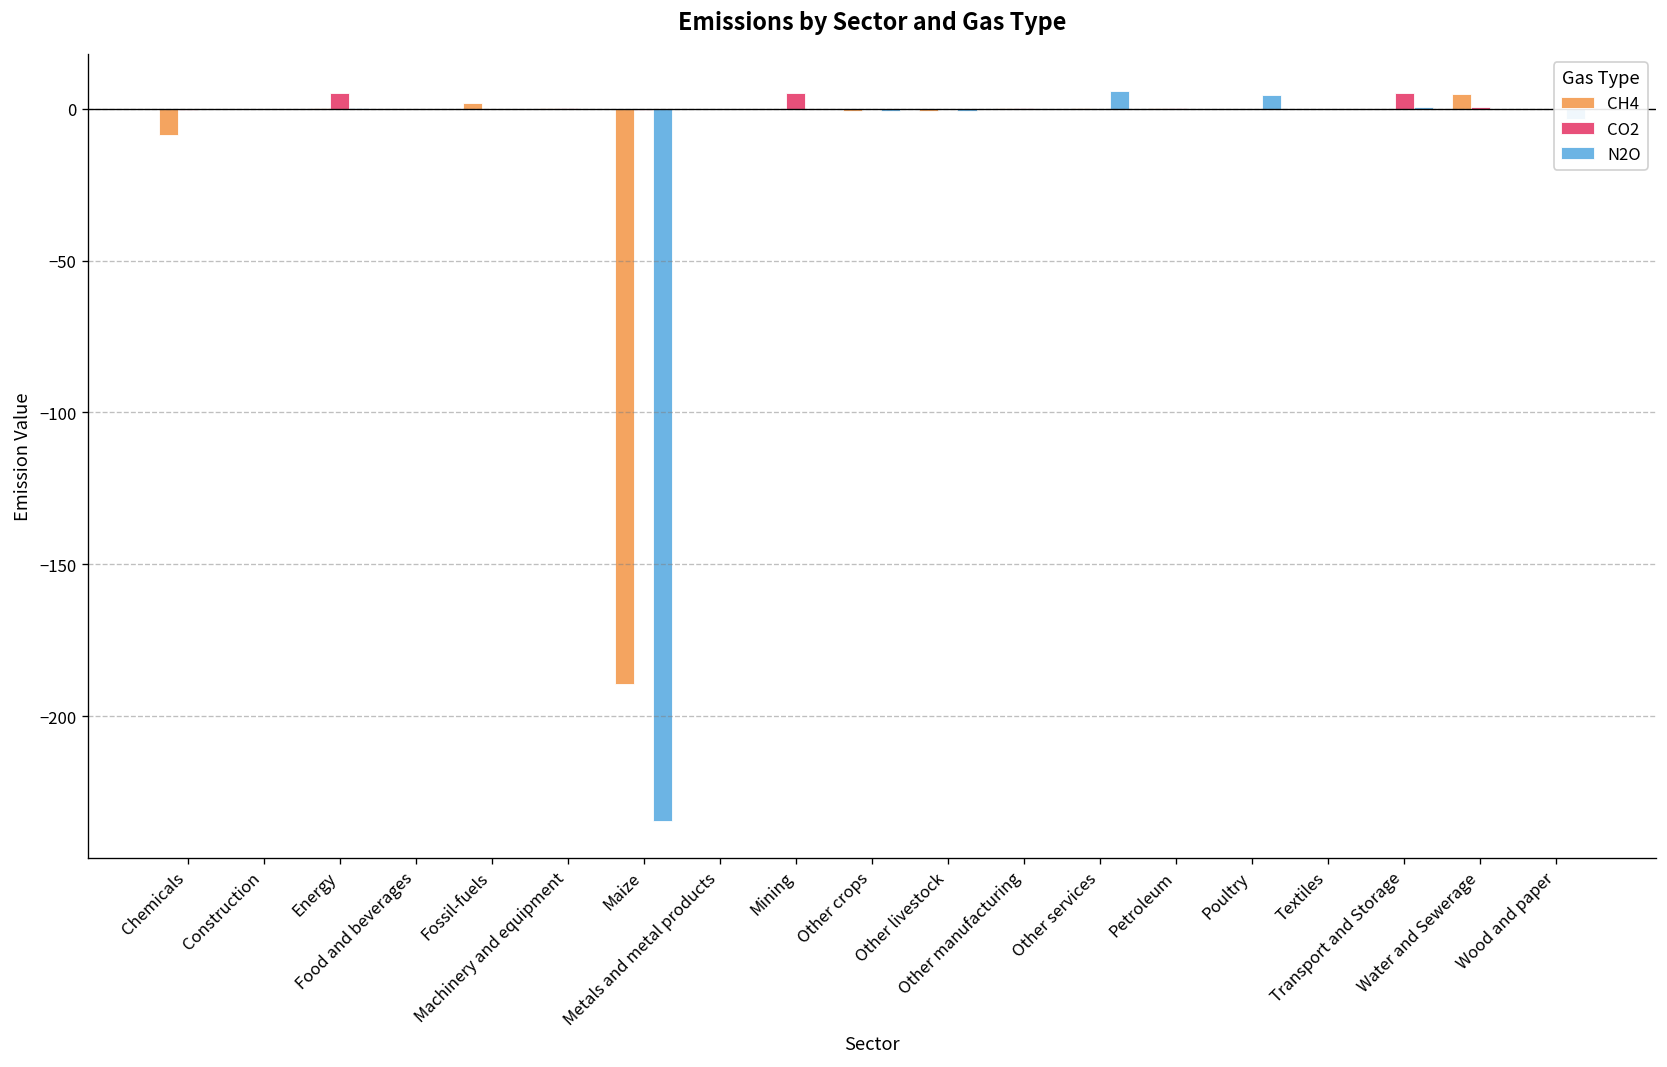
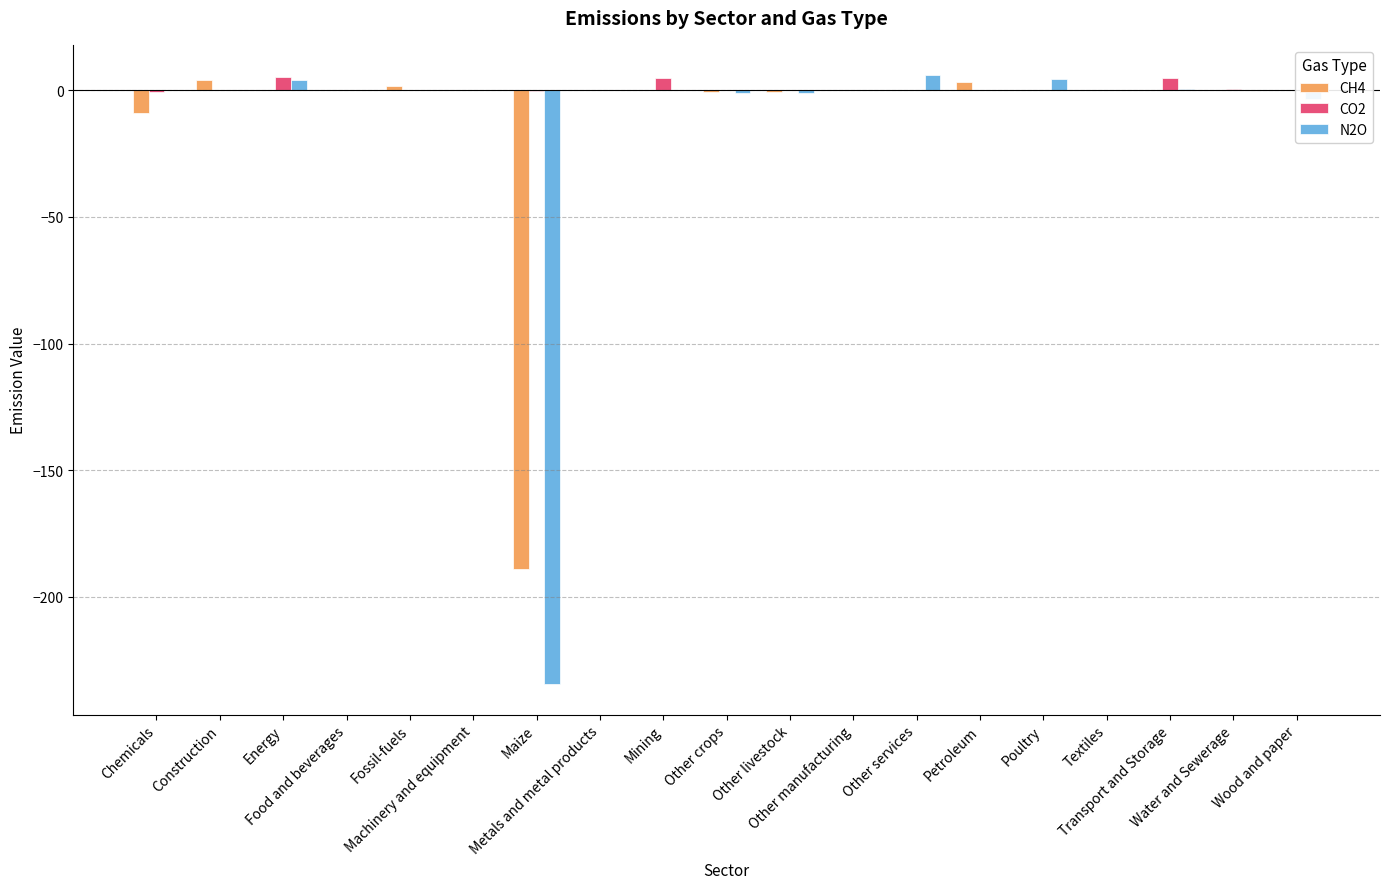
CH4, Construction: 0 -> 4
N2O, Energy: 0 -> 4
CH4, Petroleum: 0 -> 3
CH4, Water and Sewerage: 5 -> 0
